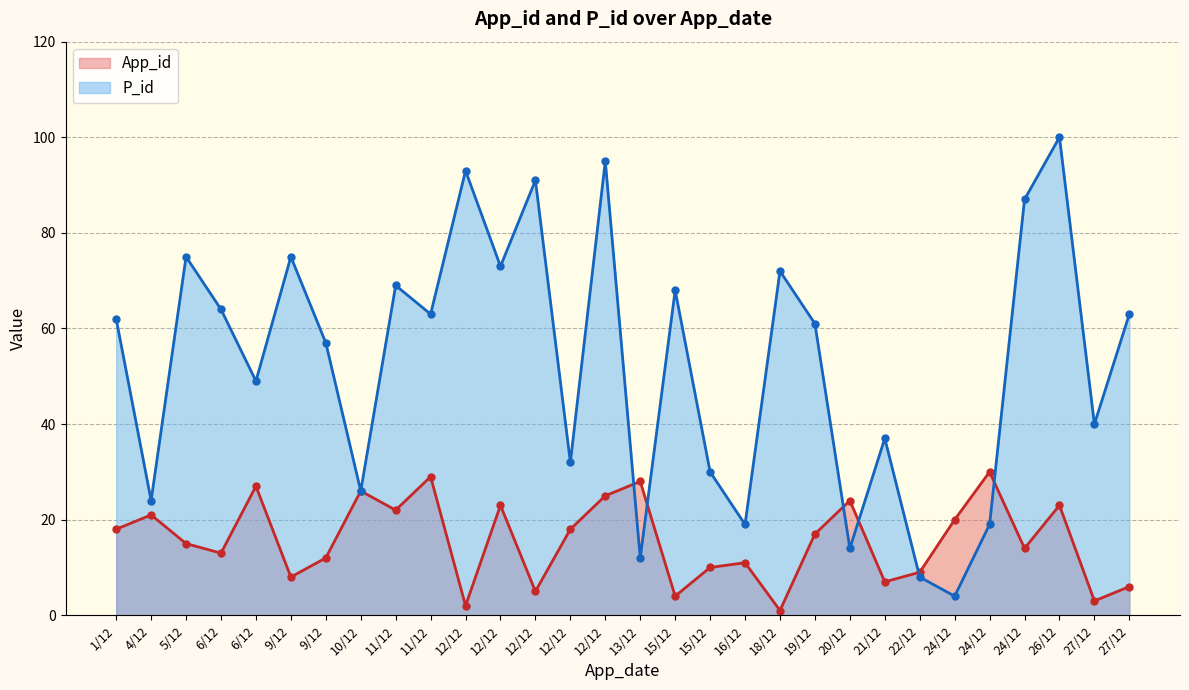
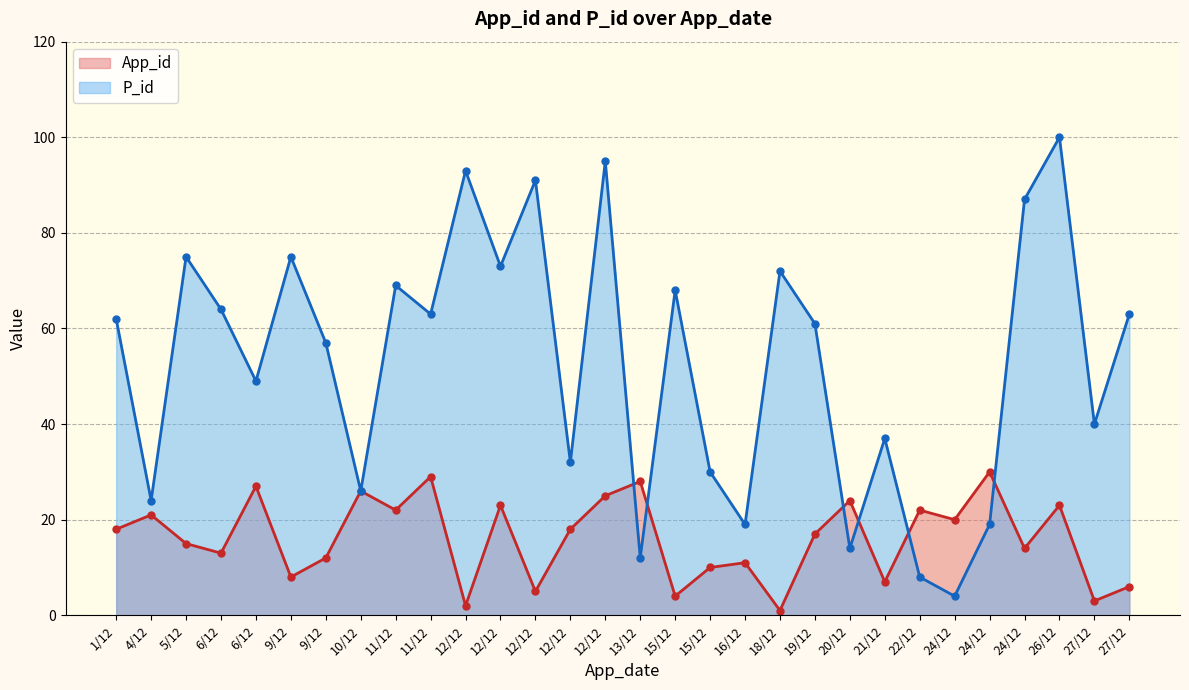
App_id, 22/12: 9 -> 22
